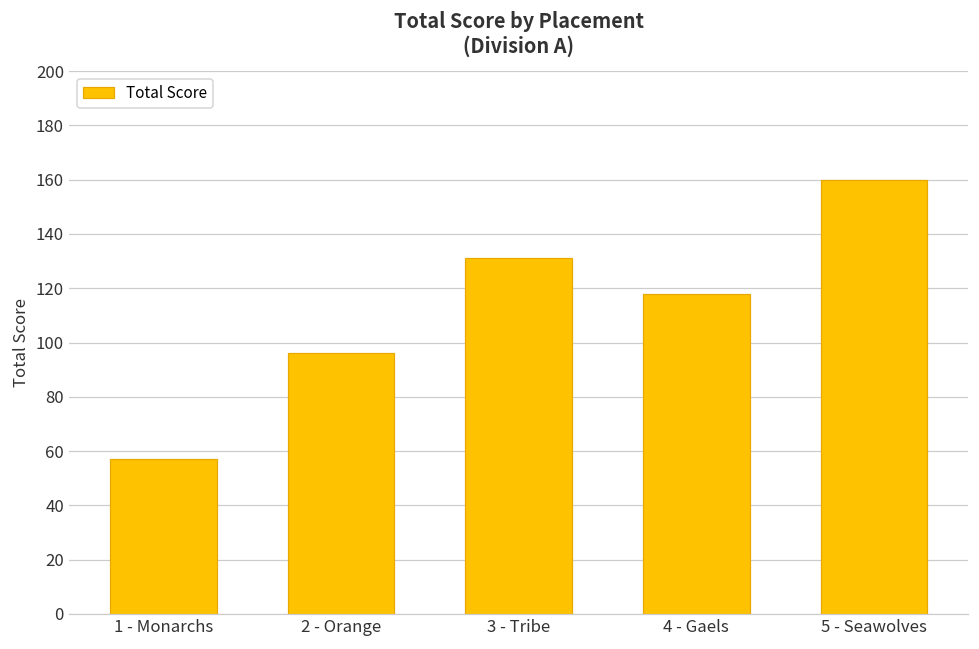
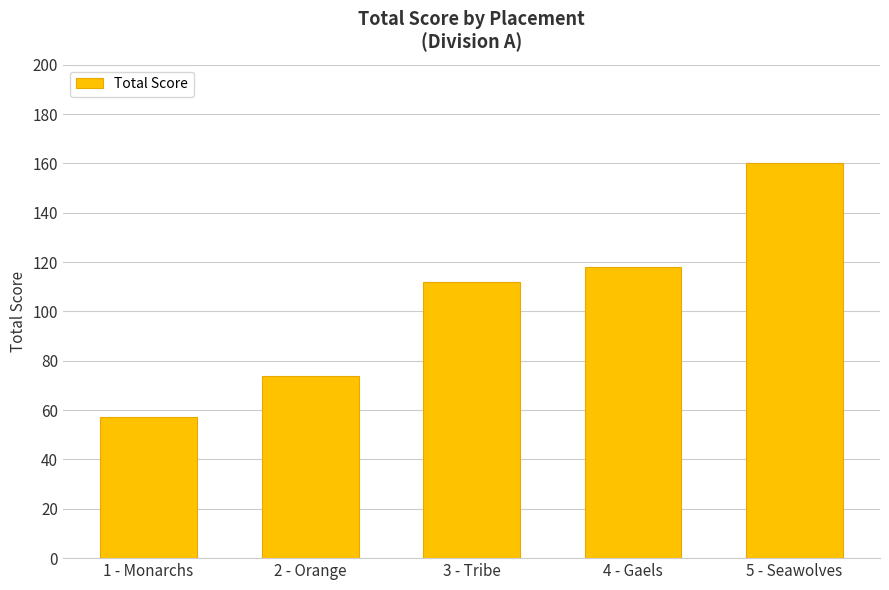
2 - Orange: 96 -> 74
3 - Tribe: 131 -> 112
